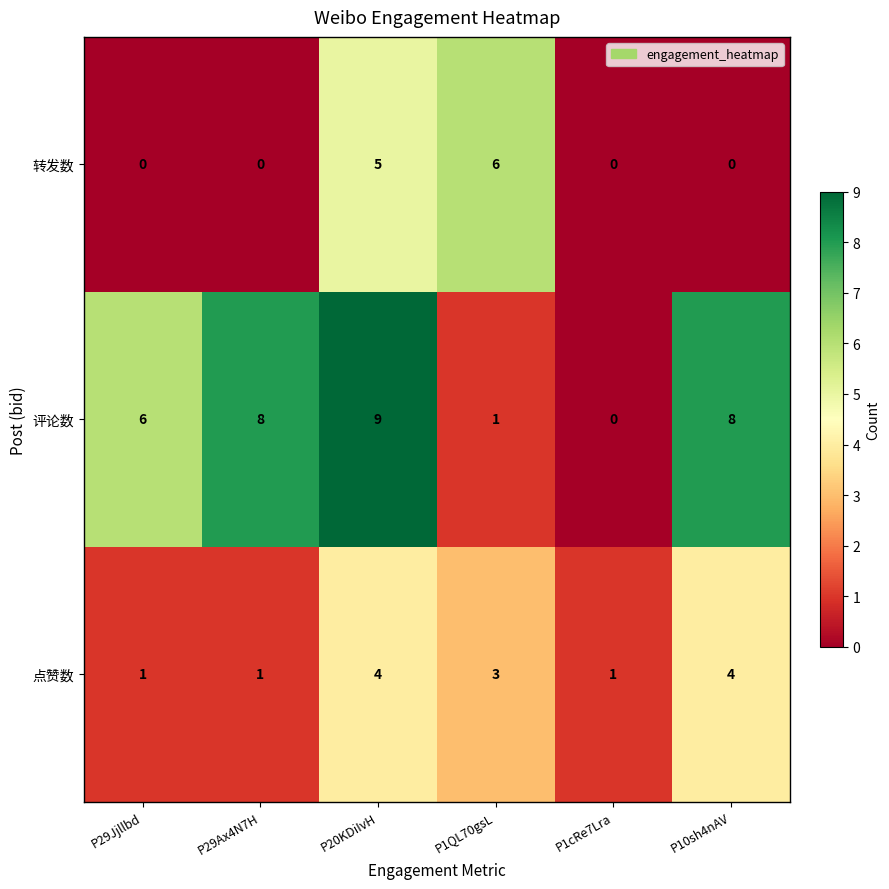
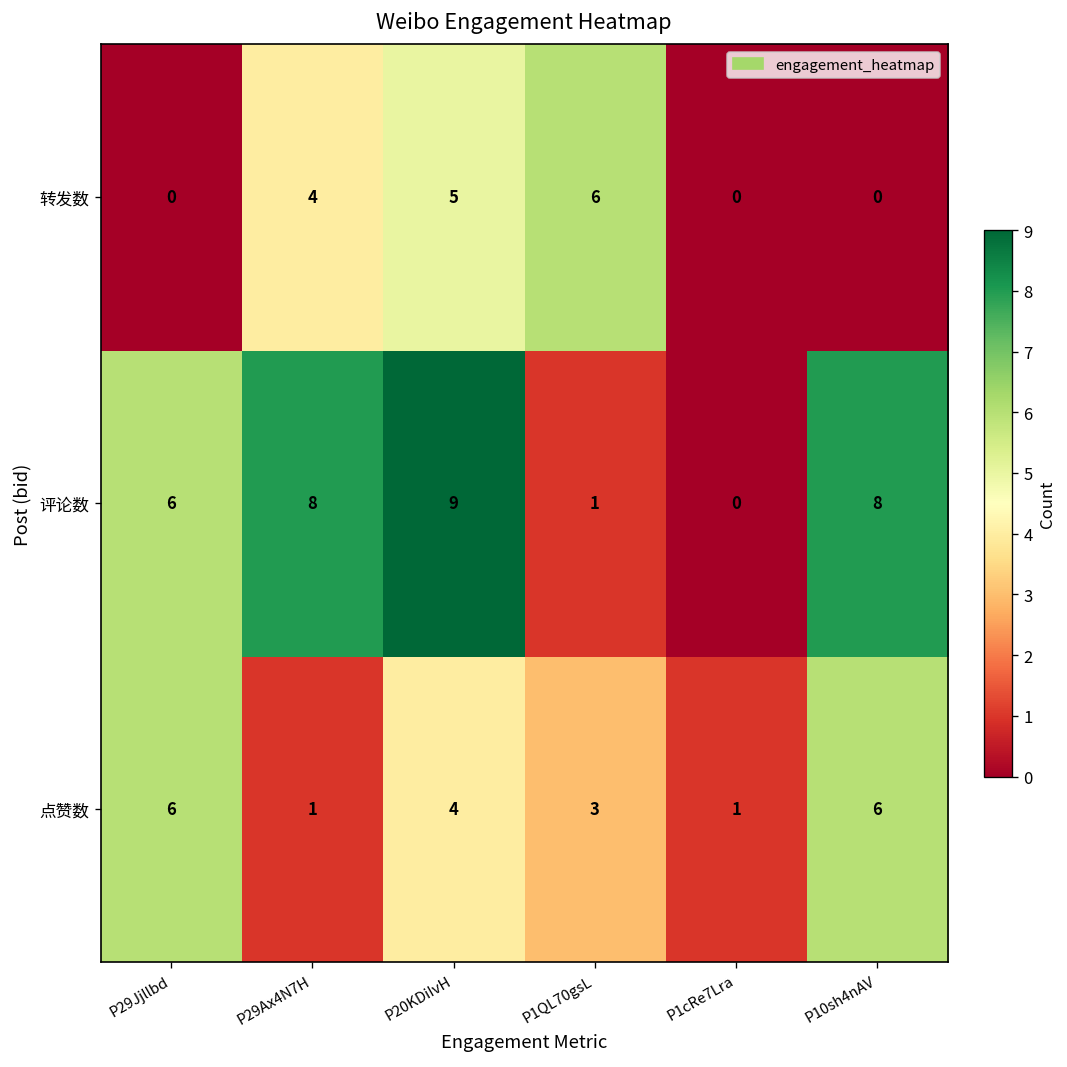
转发数, P29Ax4N7H: 0 -> 4
点赞数, P29Jjllbd: 1 -> 6
点赞数, P10sh4nAV: 4 -> 6
